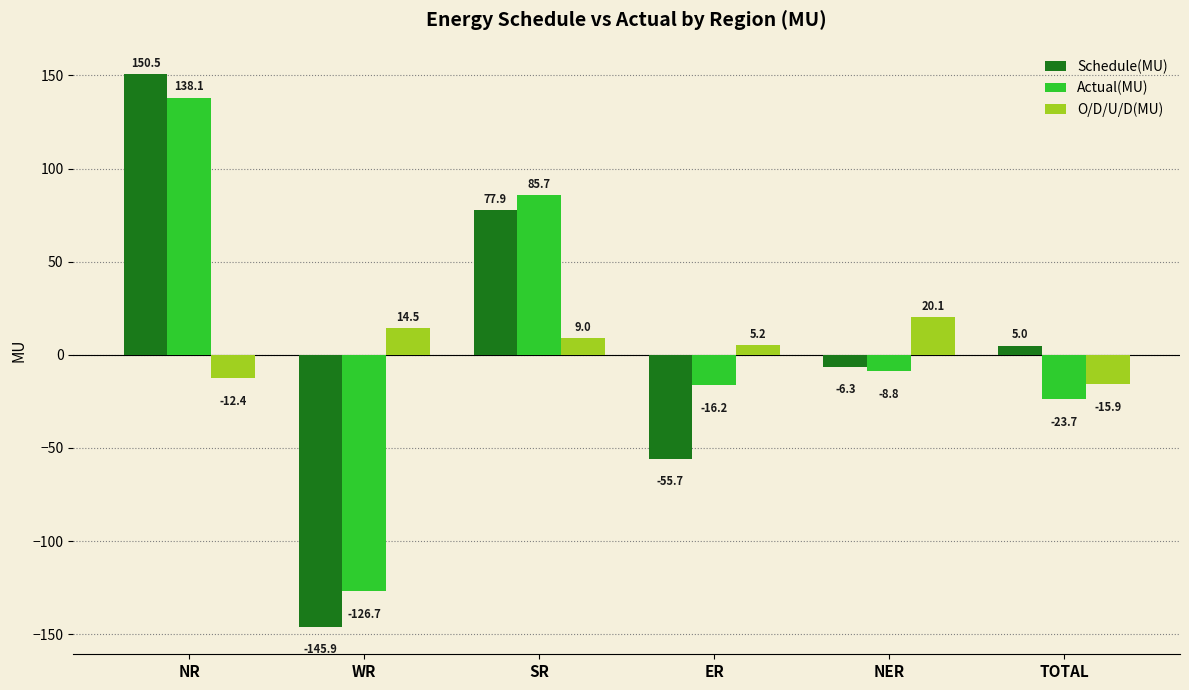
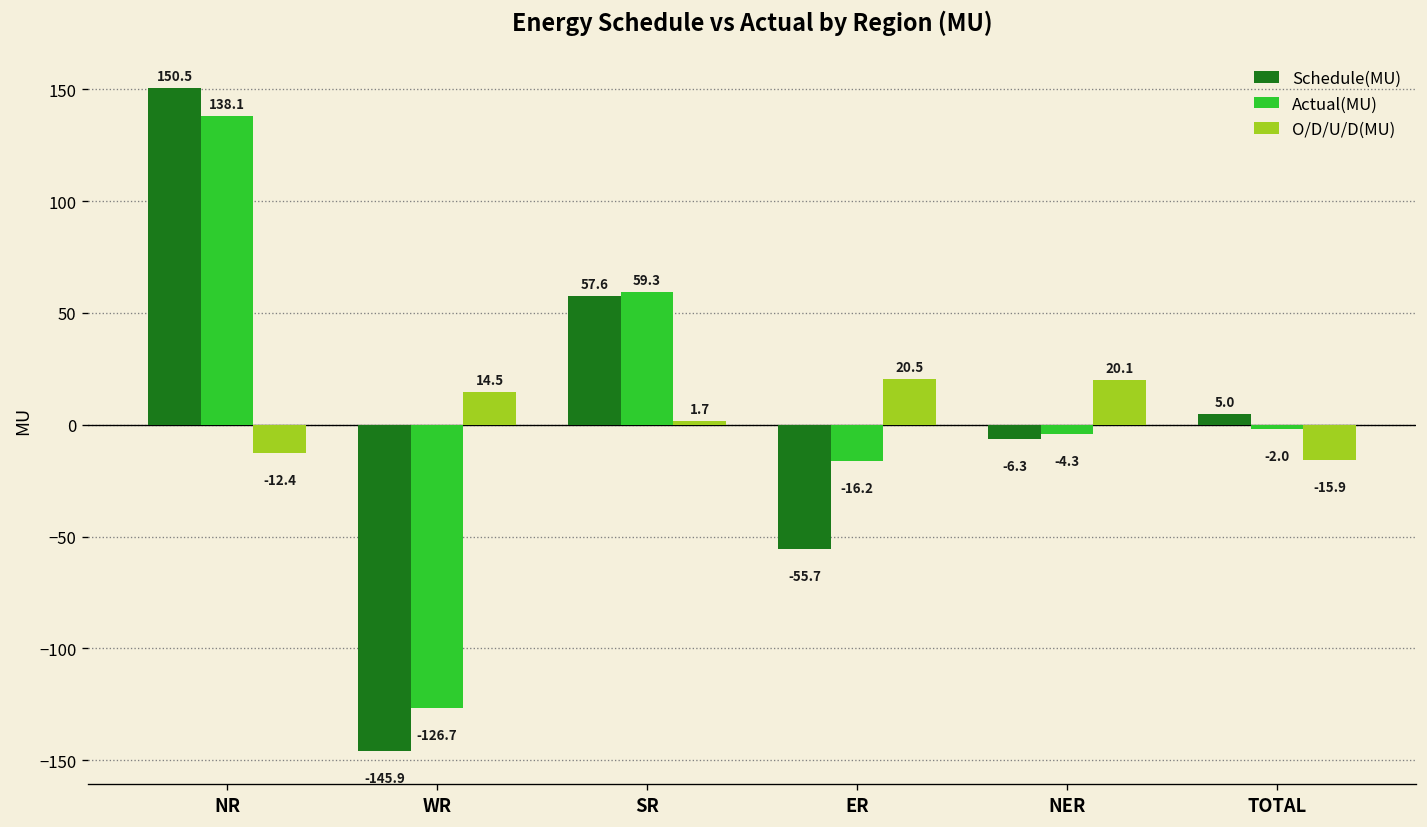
Schedule(MU), SR: 77.9 -> 57.6
Actual(MU), SR: 85.7 -> 59.3
O/D/U/D(MU), SR: 9.0 -> 1.7
O/D/U/D(MU), ER: 5.2 -> 20.5
Actual(MU), NER: -8.8 -> -4.3
Actual(MU), TOTAL: -23.7 -> -2.0
